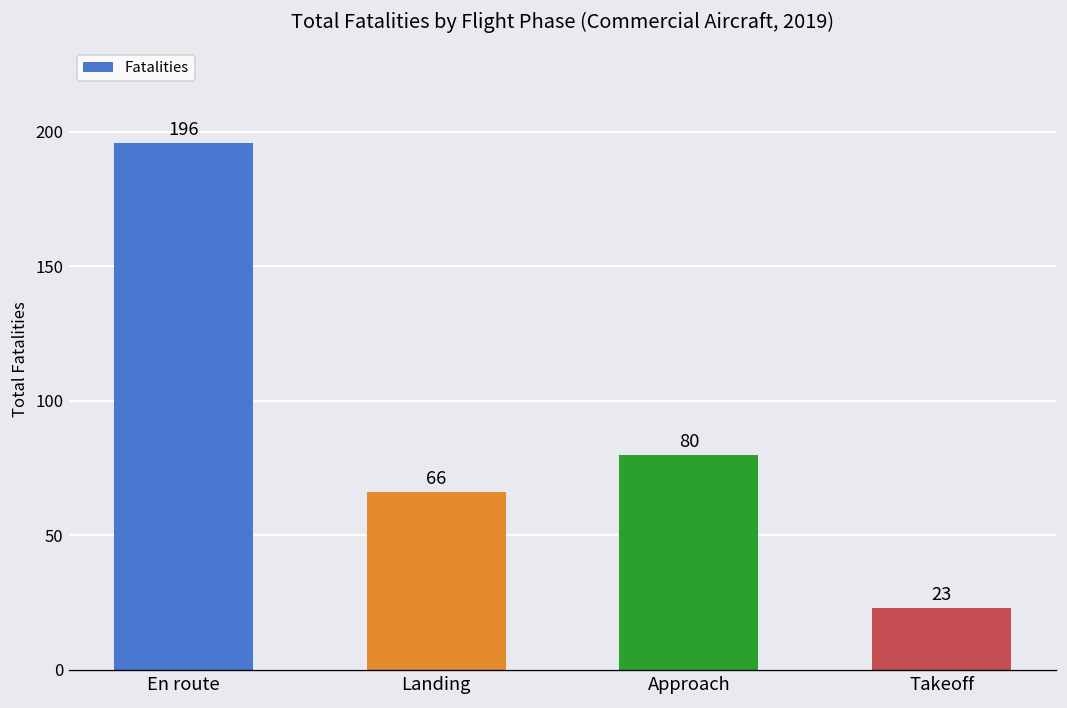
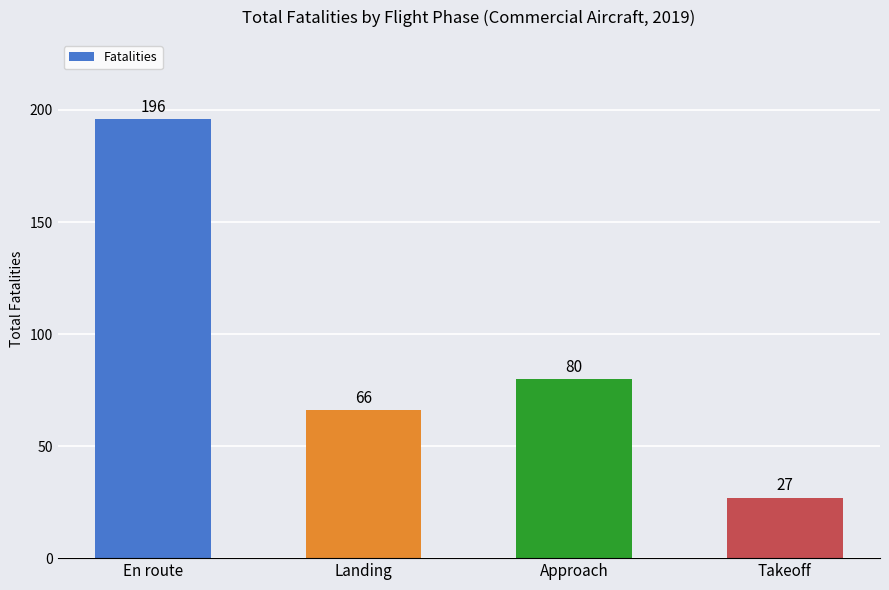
Takeoff: 23 -> 27
